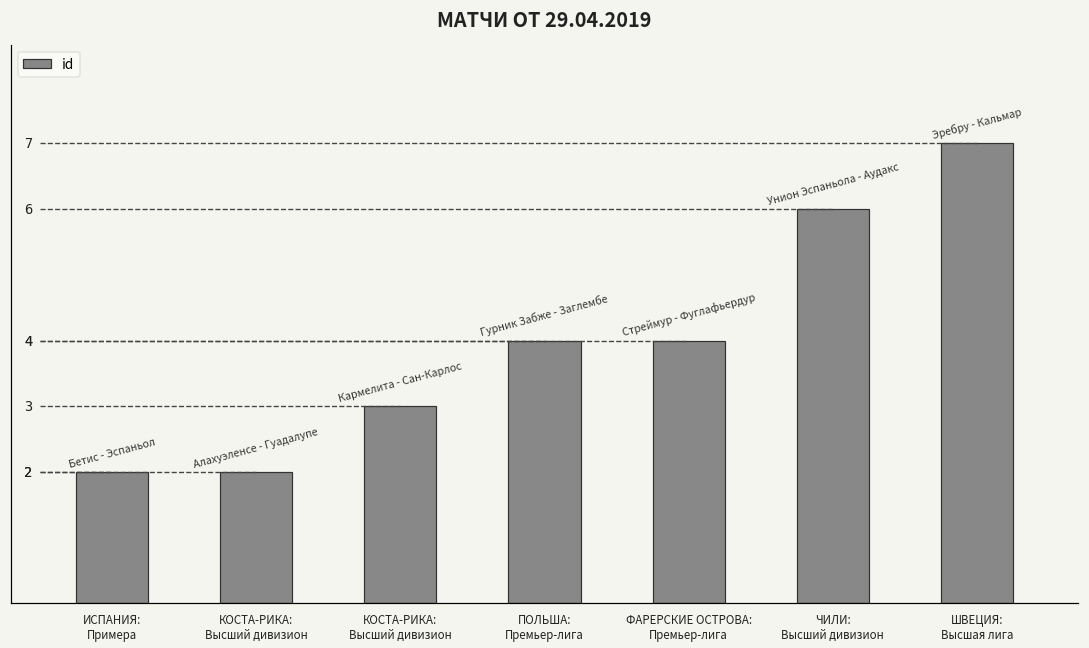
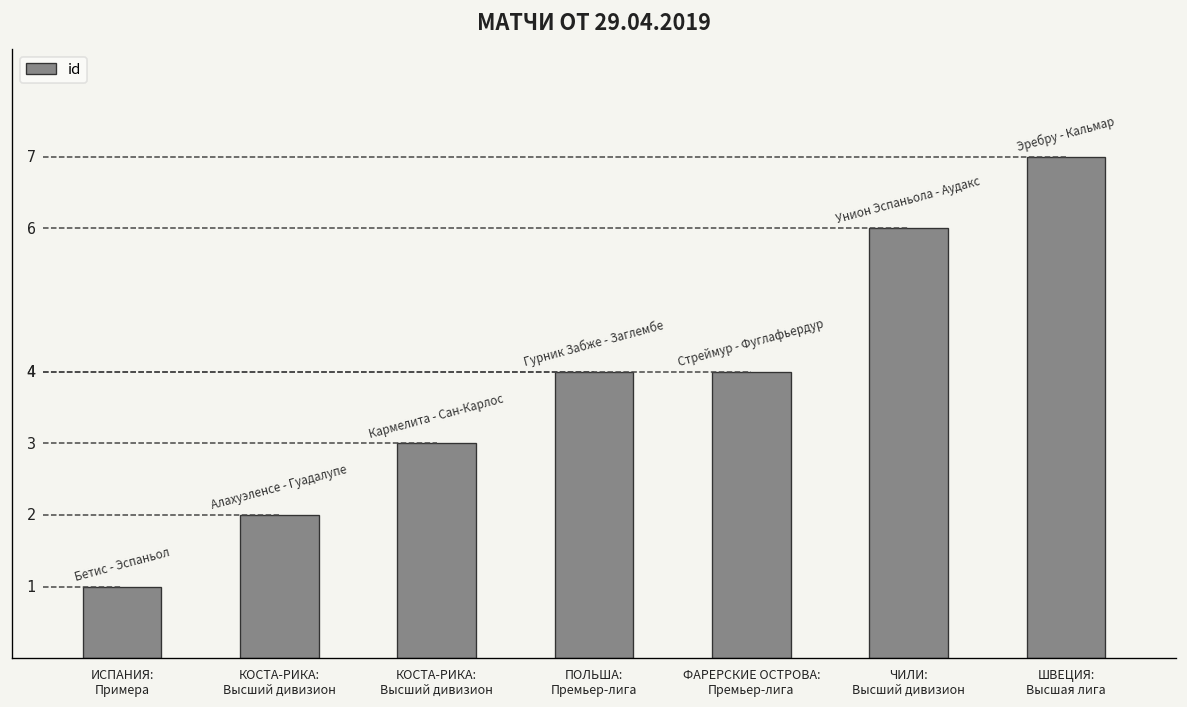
ИСПАНИЯ: Примера: 2 -> 1
